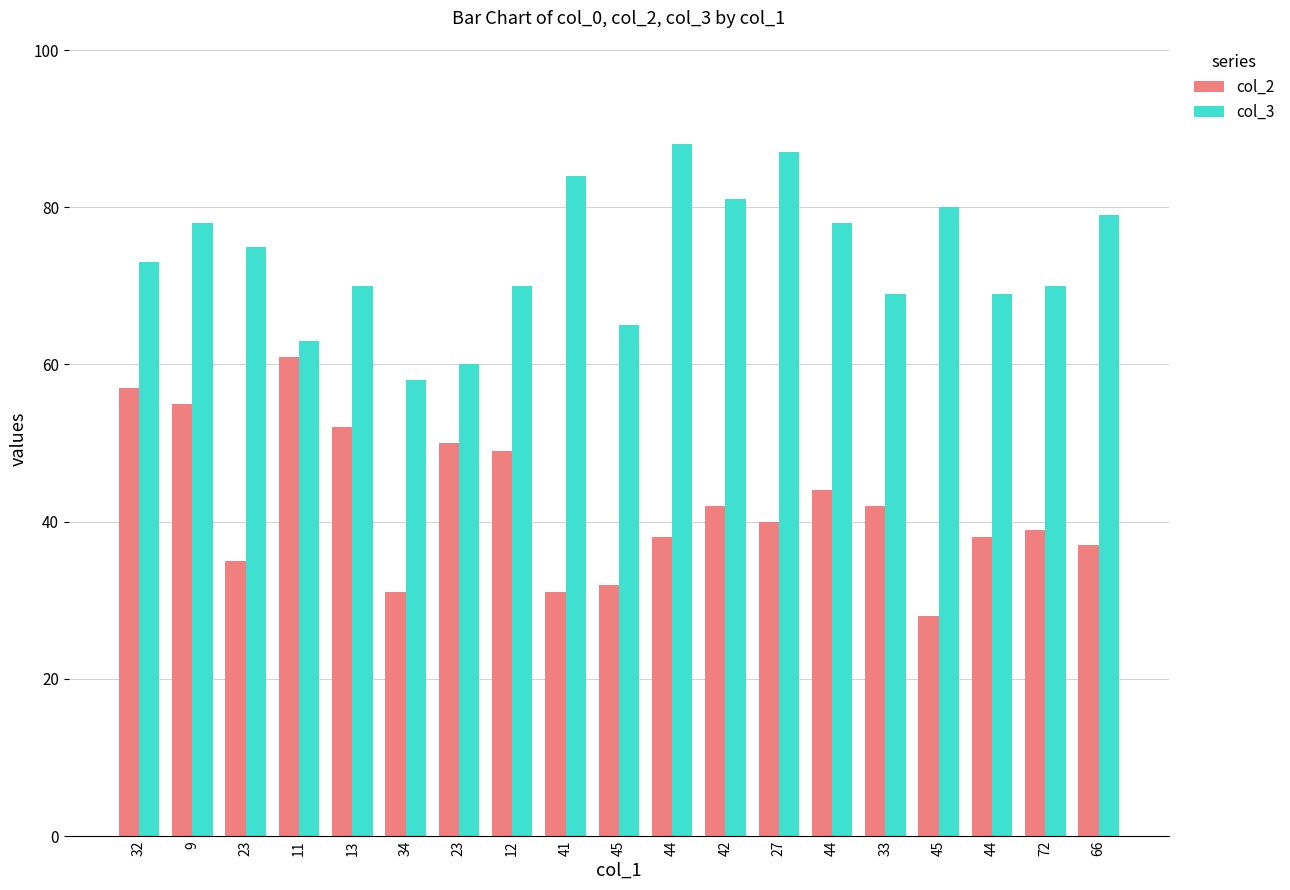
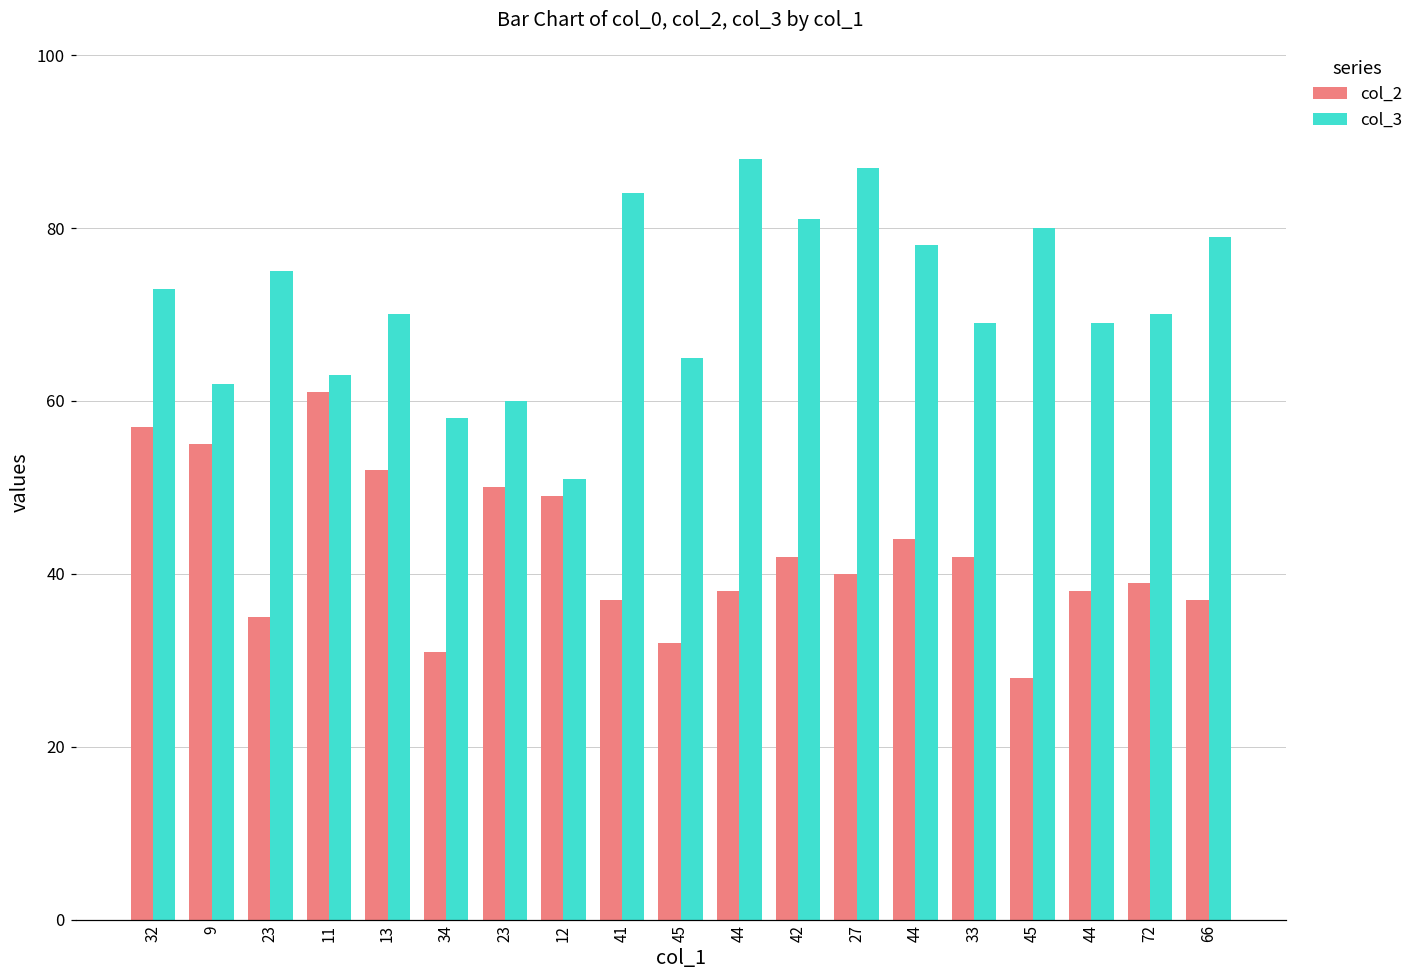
col_3, 9: 78 -> 62
col_3, 12: 70 -> 51
col_2, 41: 31 -> 37
